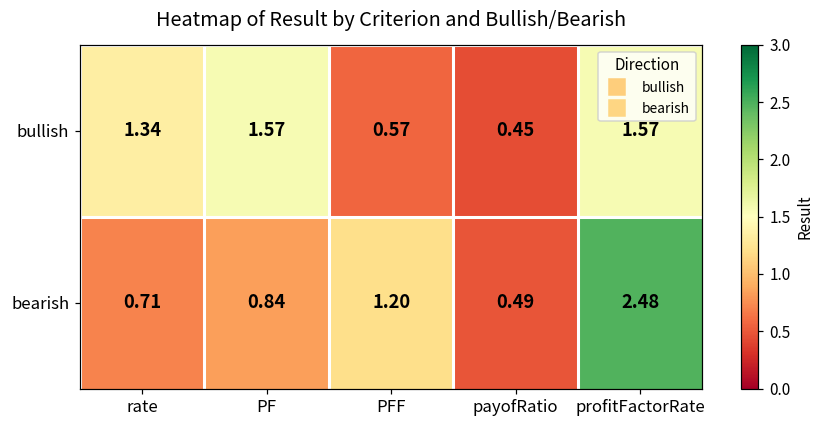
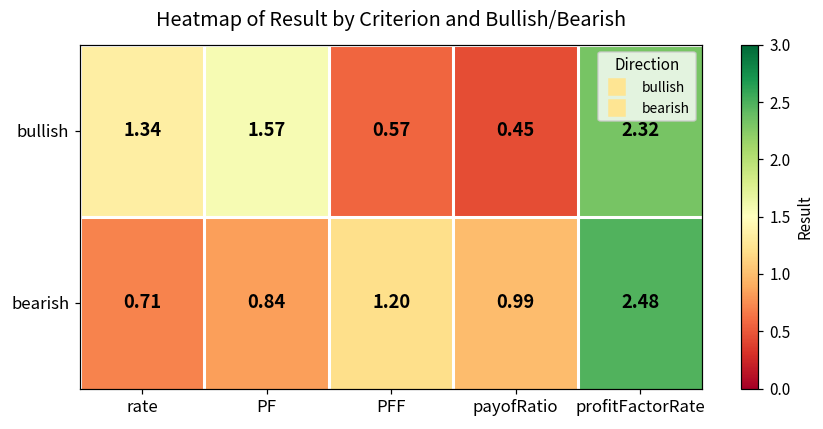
bullish, profitFactorRate: 1.57 -> 2.32
bearish, payofRatio: 0.49 -> 0.99
